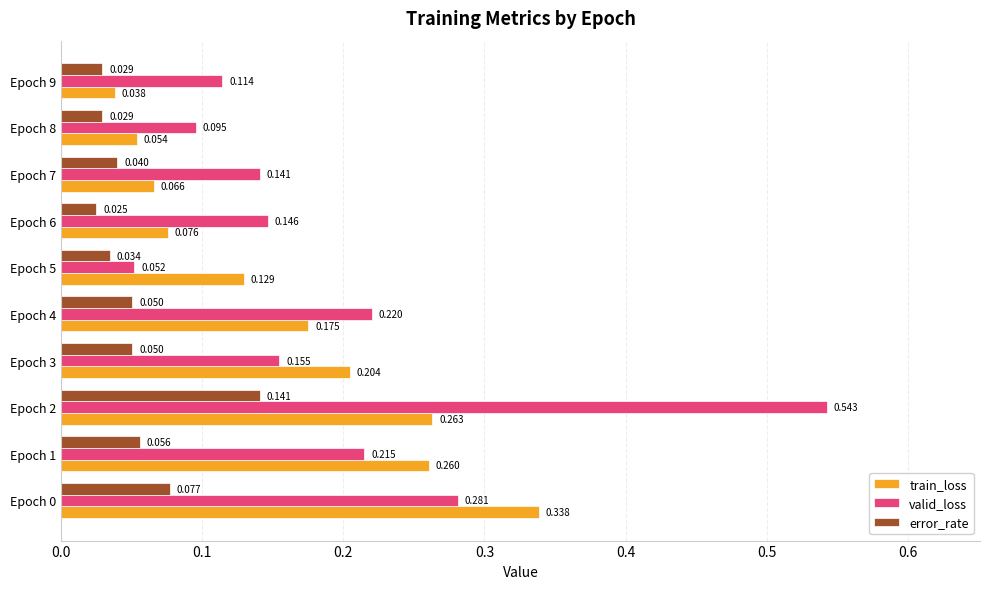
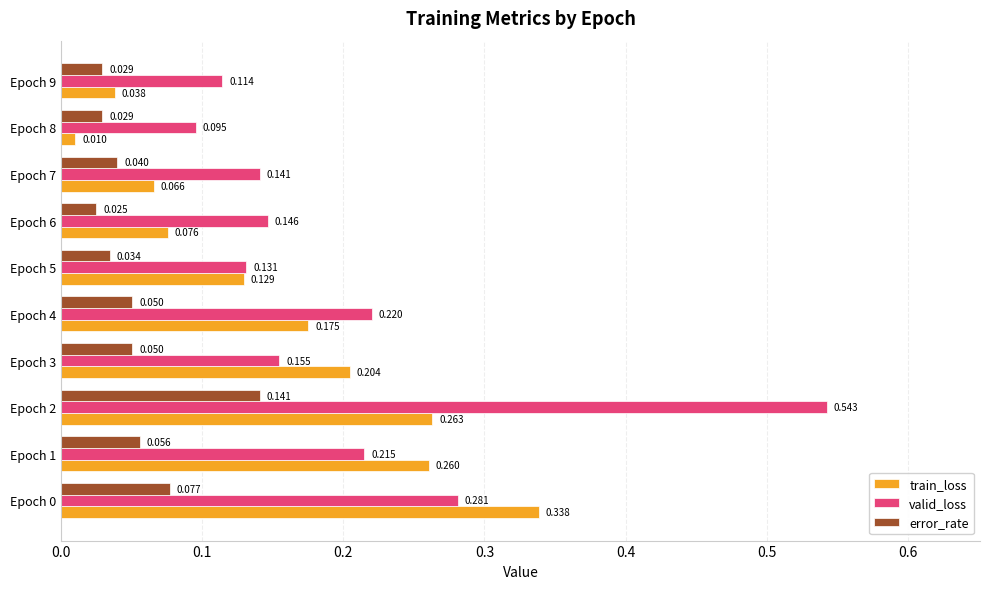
train_loss, Epoch 8: 0.054 -> 0.010
valid_loss, Epoch 5: 0.052 -> 0.131
